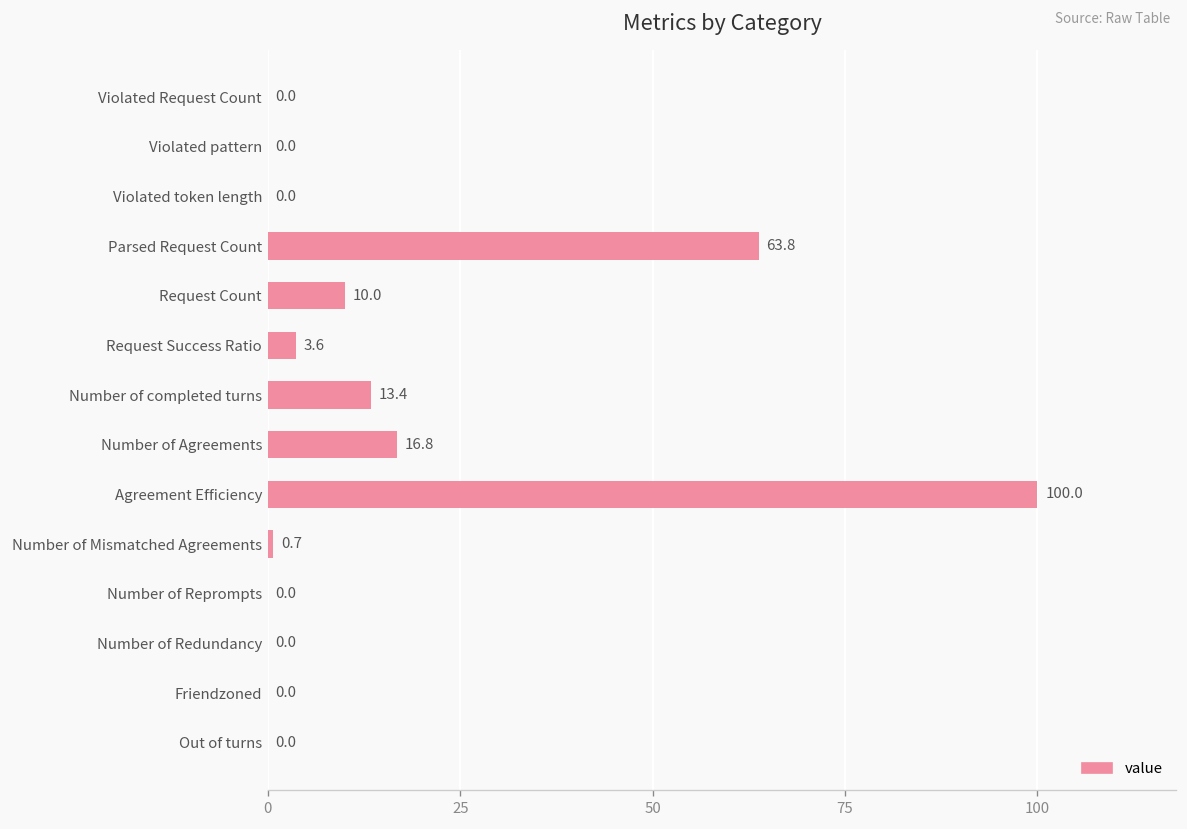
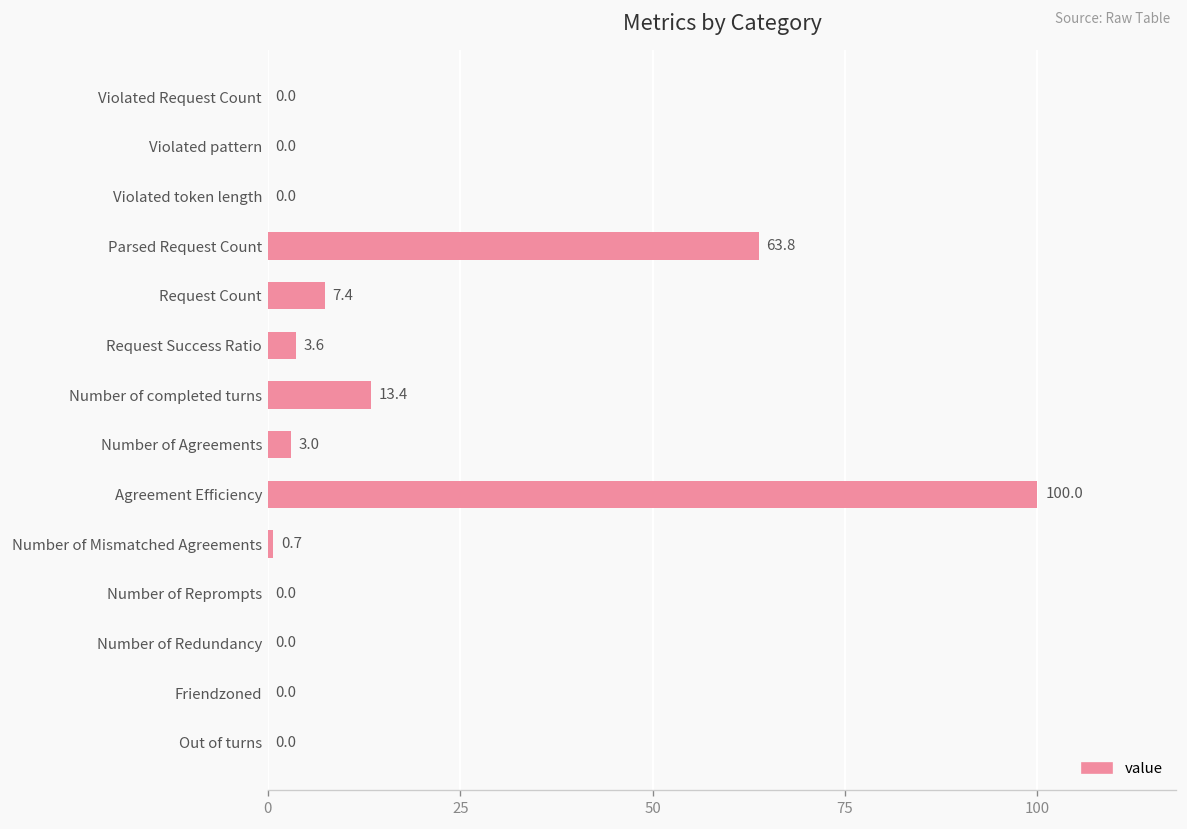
Request Count: 10.0 -> 7.4
Number of Agreements: 16.8 -> 3.0
